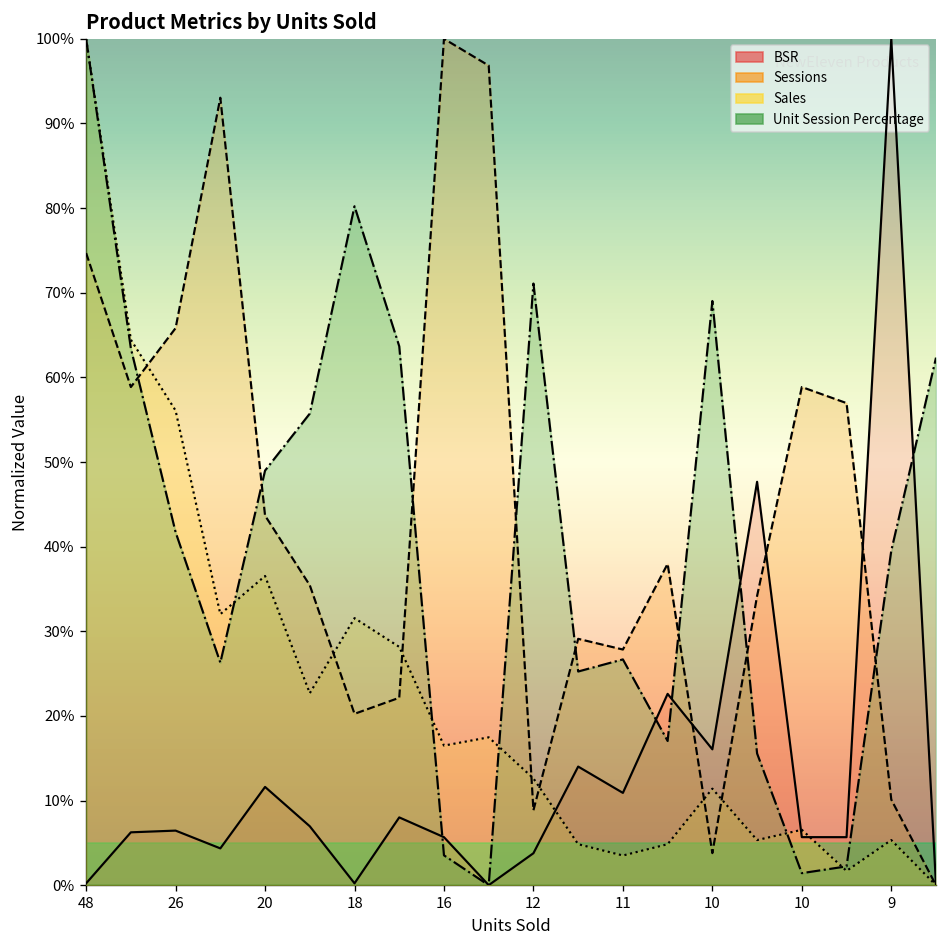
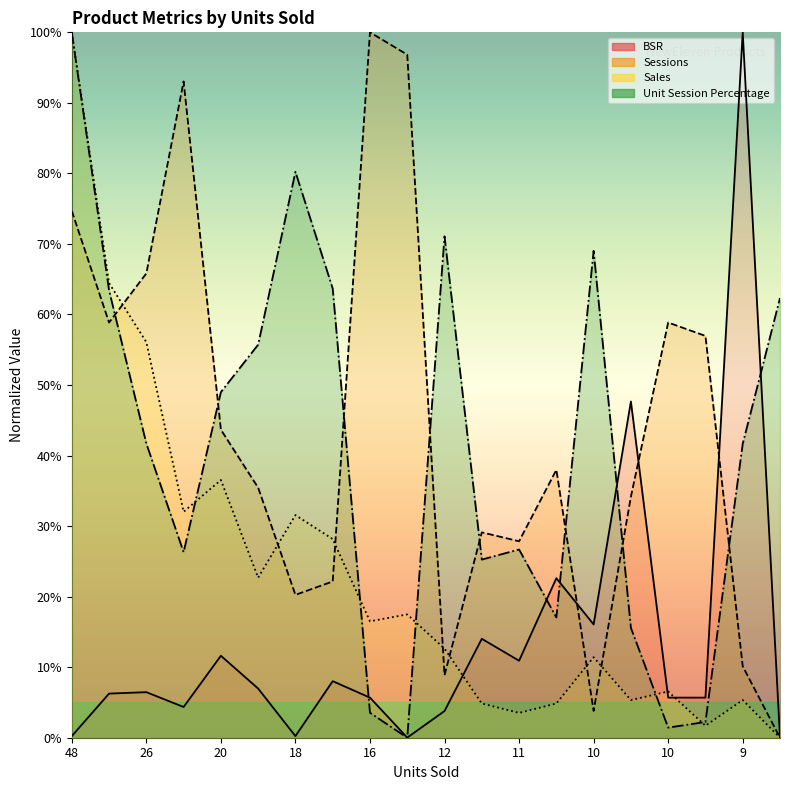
Unit Session Percentage, 9: 40% -> 42%
